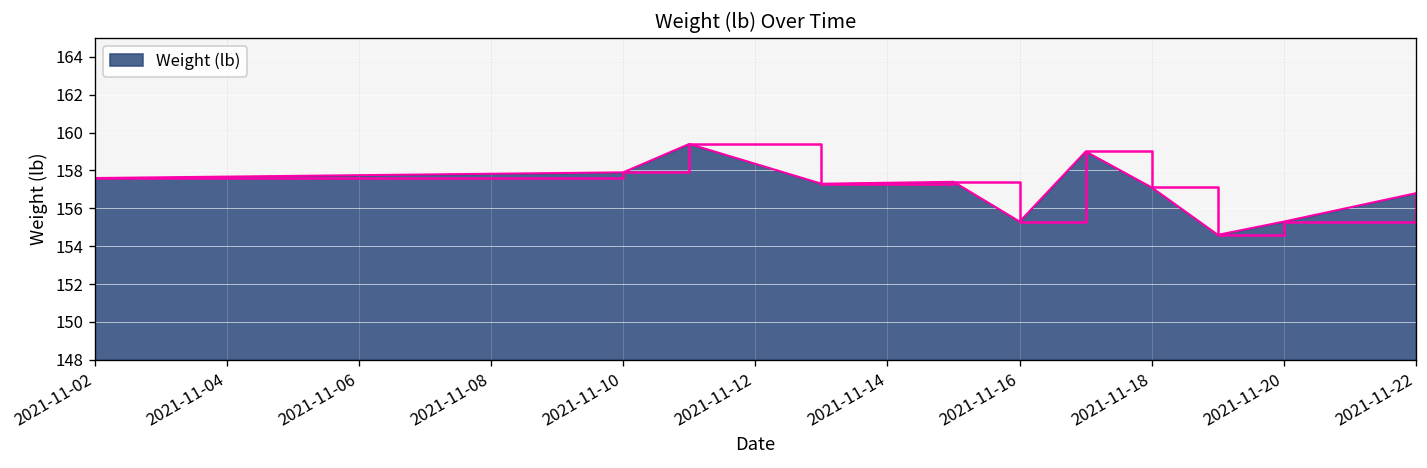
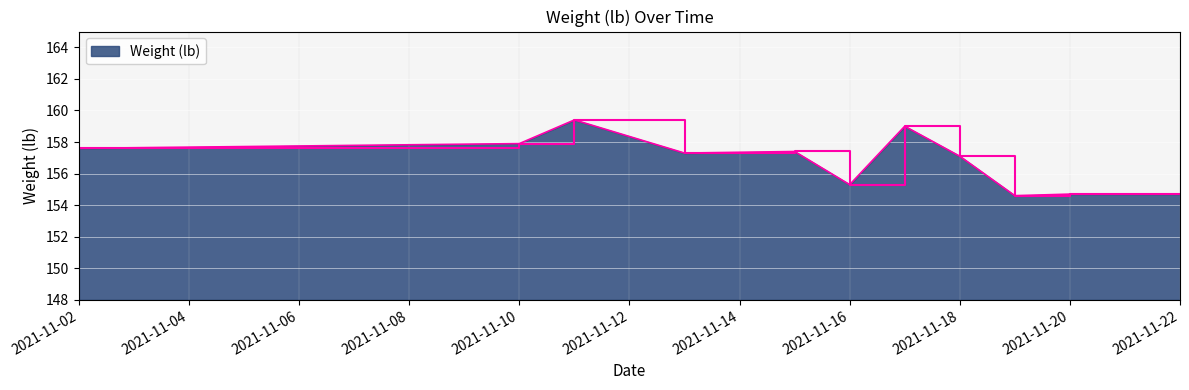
2021-11-20: 155.3 -> 154.7
2021-11-22: 156.8 -> 154.7
